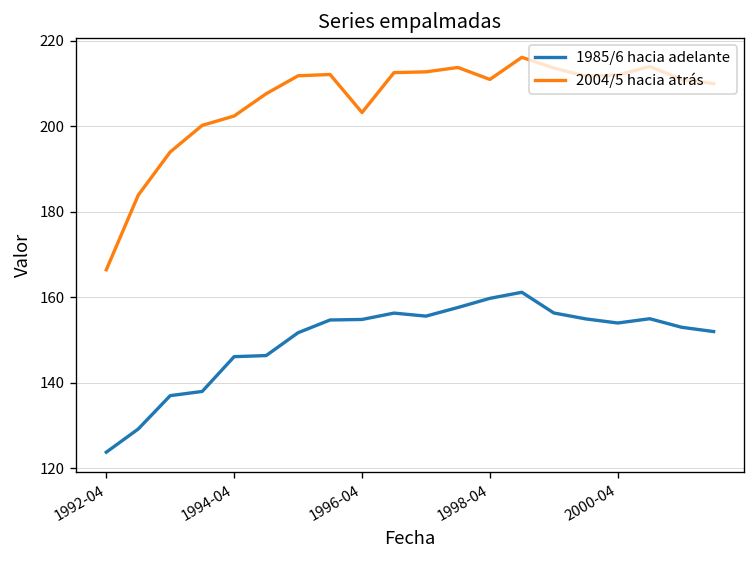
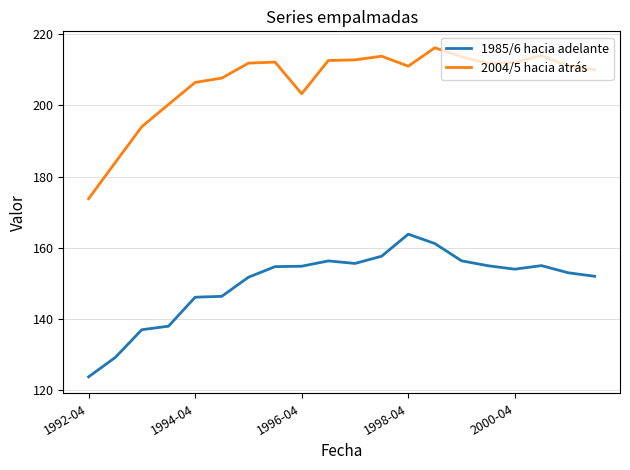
2004/5 hacia atrás, 1992-04: 166 -> 174
2004/5 hacia atrás, 1994-04: 202 -> 206
1985/6 hacia adelante, 1998-04: 160 -> 164
